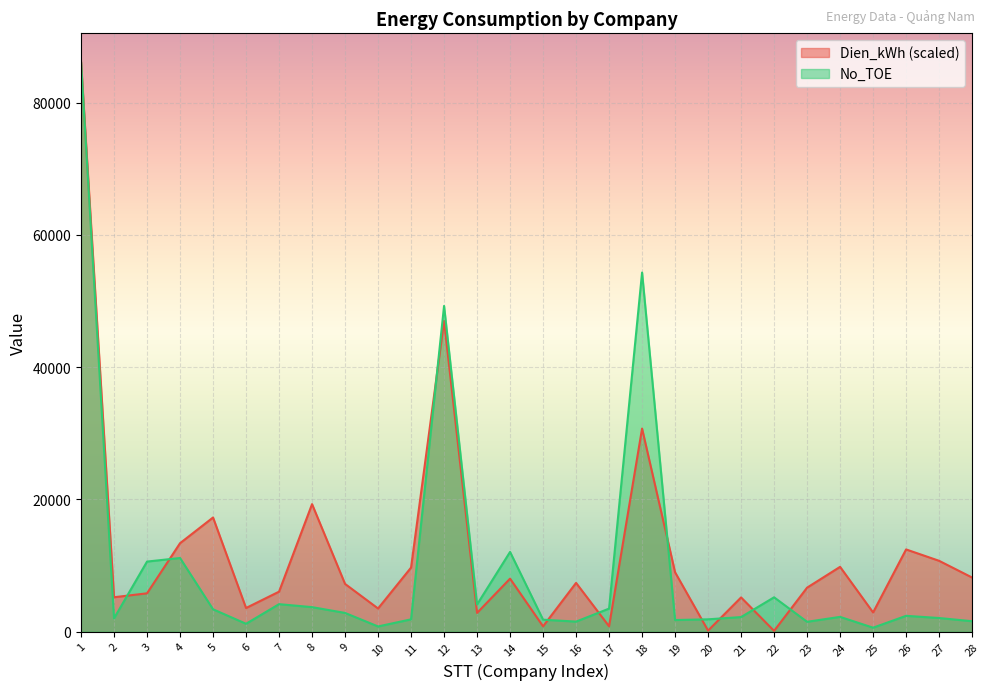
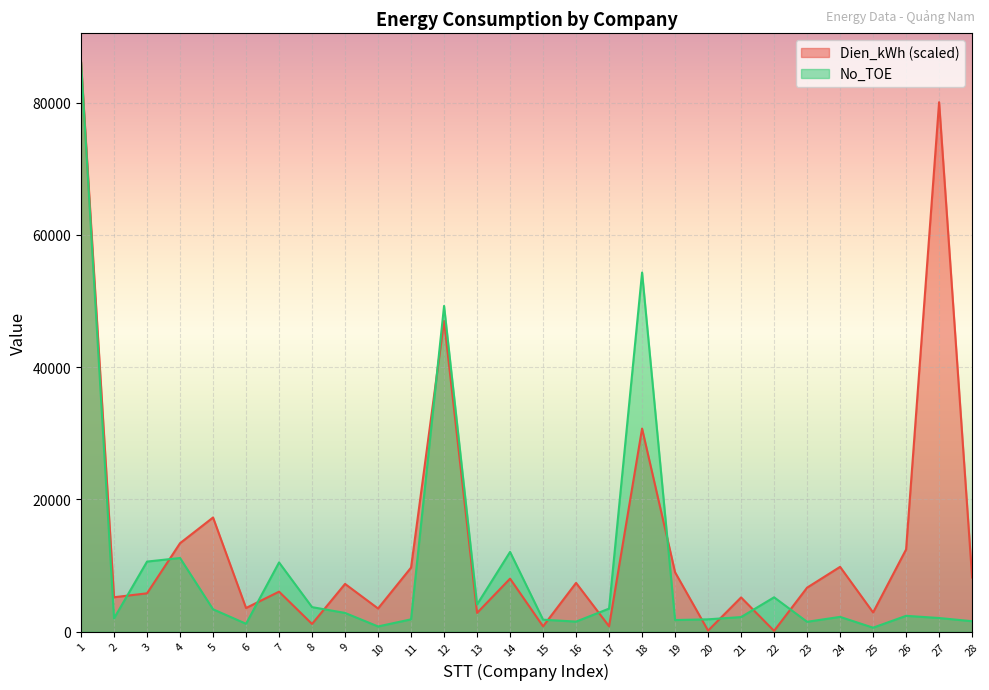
No_TOE, 7: 4000 -> 10000
Dien_kWh (scaled), 8: 19000 -> 1000
Dien_kWh (scaled), 27: 11000 -> 80000
